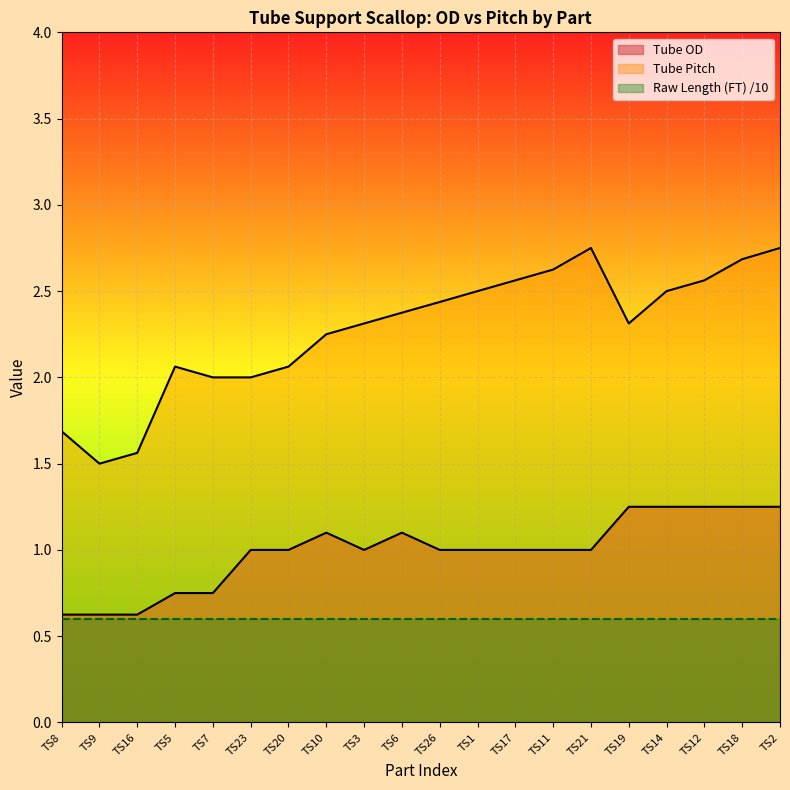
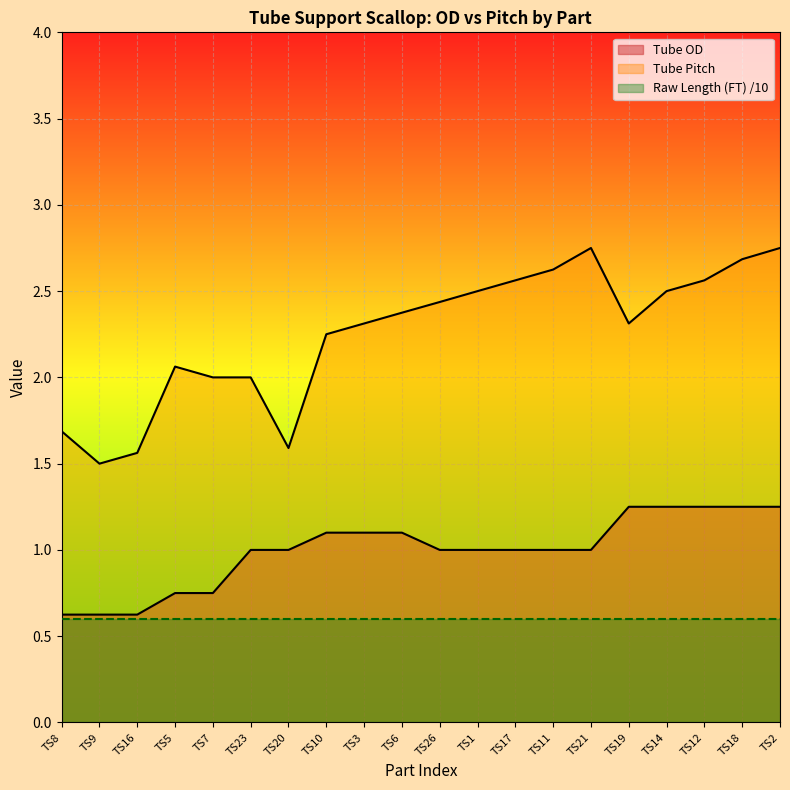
Tube Pitch, TS20: 2.06 -> 1.59
Tube OD, TS3: 1.0 -> 1.1
